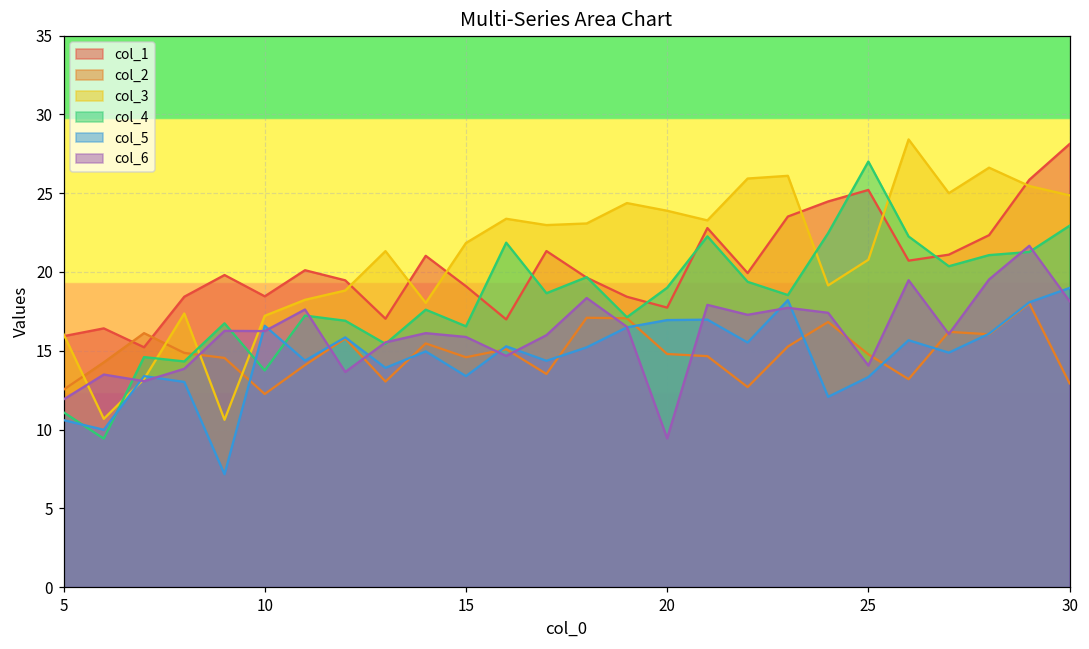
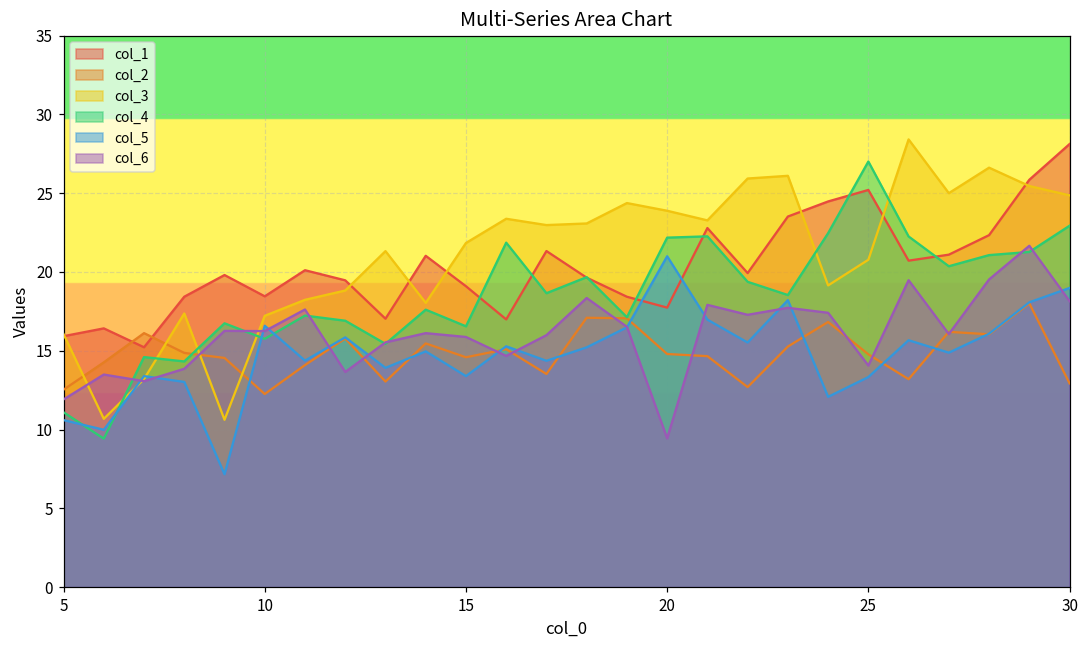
col_4, 10: 13.7 -> 15.8
col_4, 20: 19.0 -> 22.2
col_5, 20: 16.9 -> 21.0
